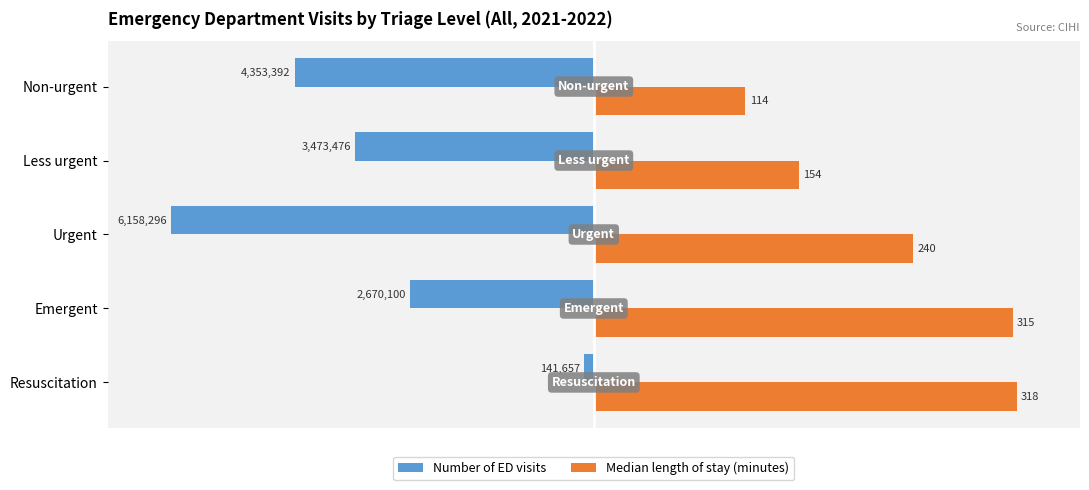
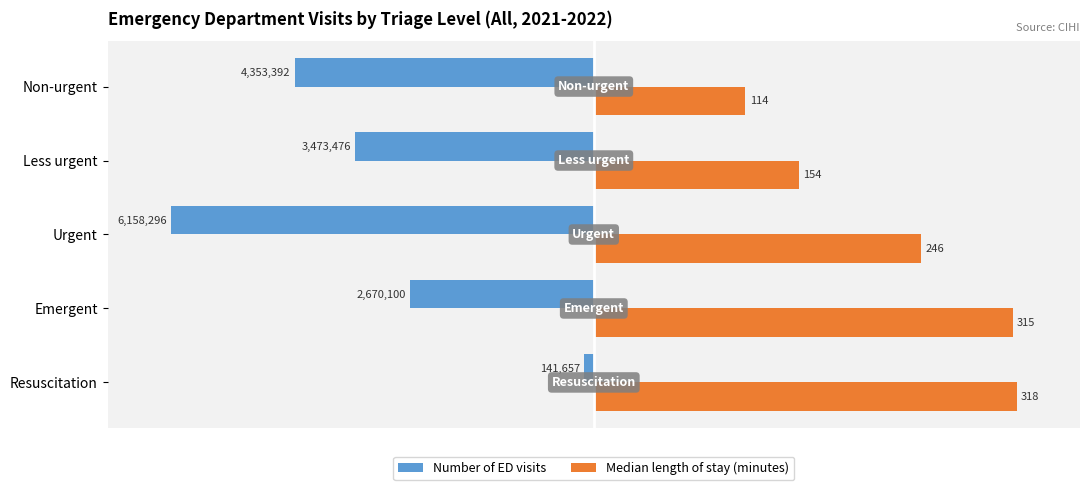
Median length of stay (minutes), Urgent: 240 -> 246
